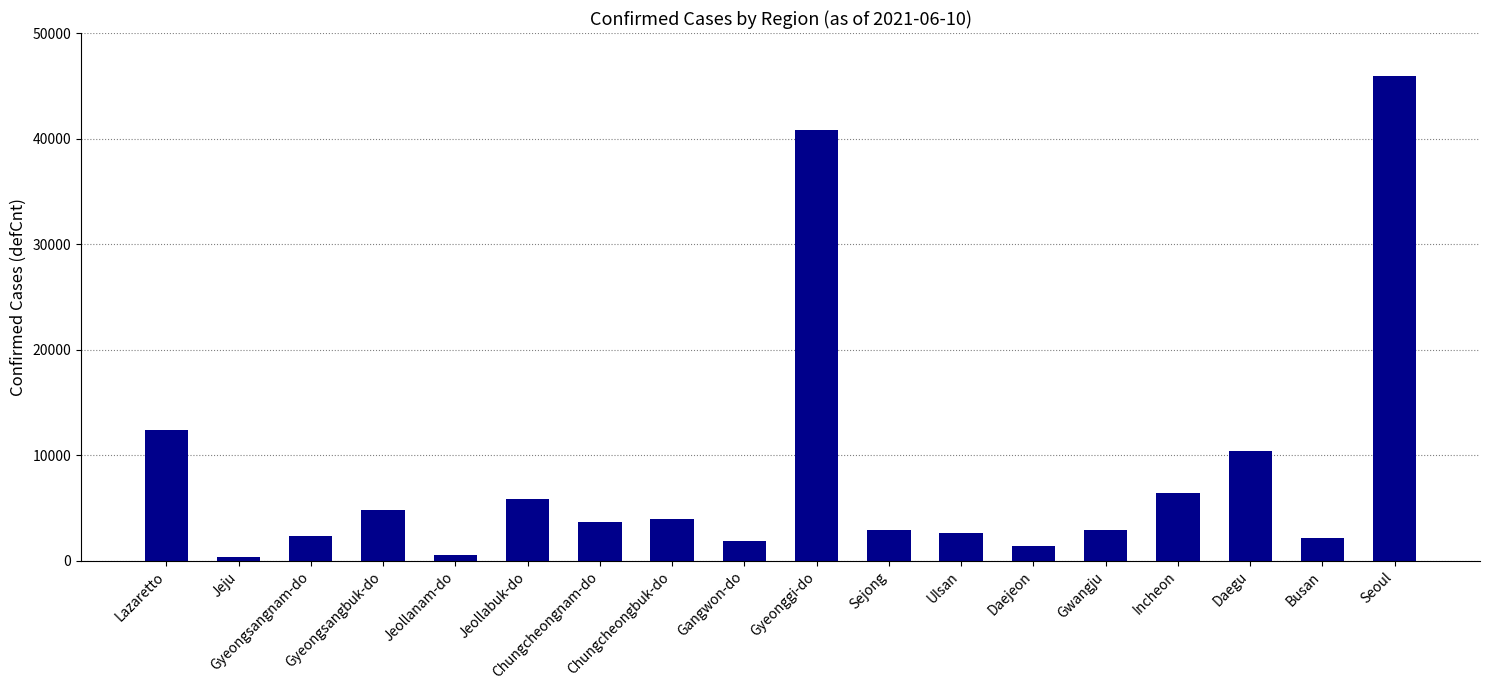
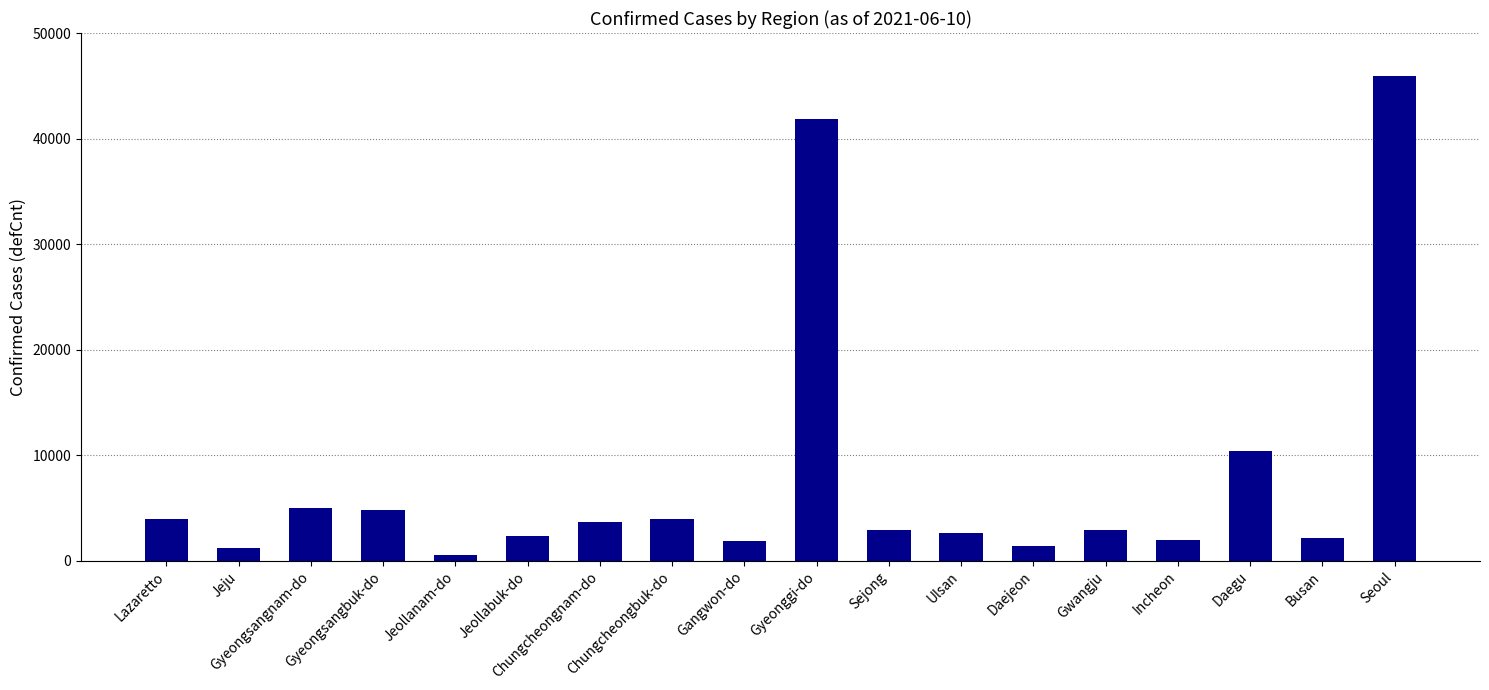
Lazaretto: 12400 -> 3900
Jeju: 400 -> 1200
Gyeongsangnam-do: 2300 -> 5000
Jeollabuk-do: 5800 -> 2300
Gyeonggi-do: 40800 -> 41800
Incheon: 6400 -> 1900
